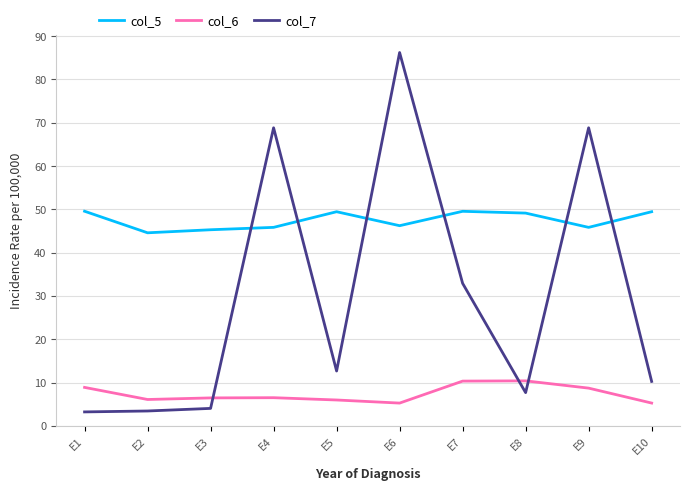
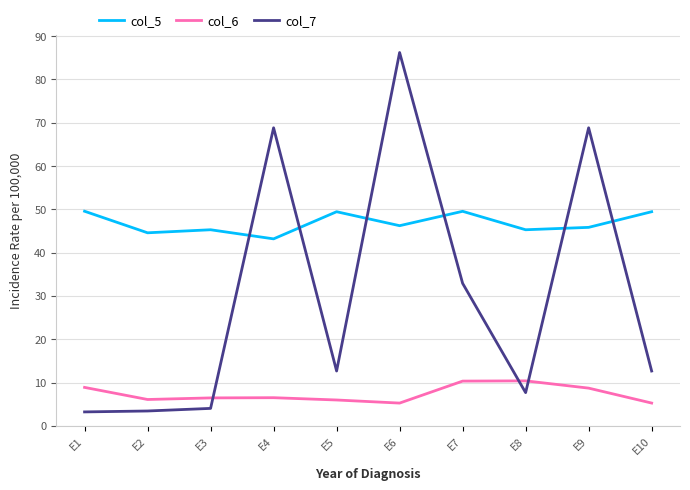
col_5, E4: 46 -> 43
col_5, E8: 49 -> 45
col_7, E10: 10 -> 13
